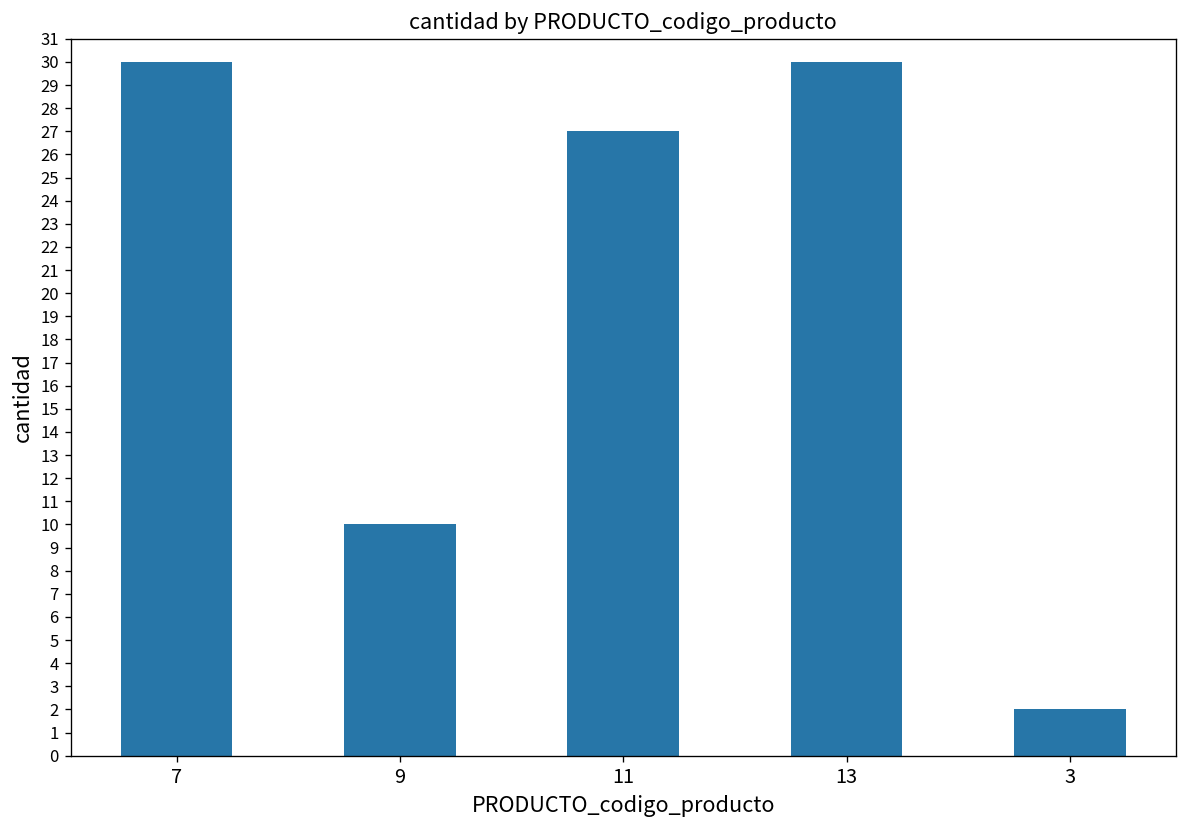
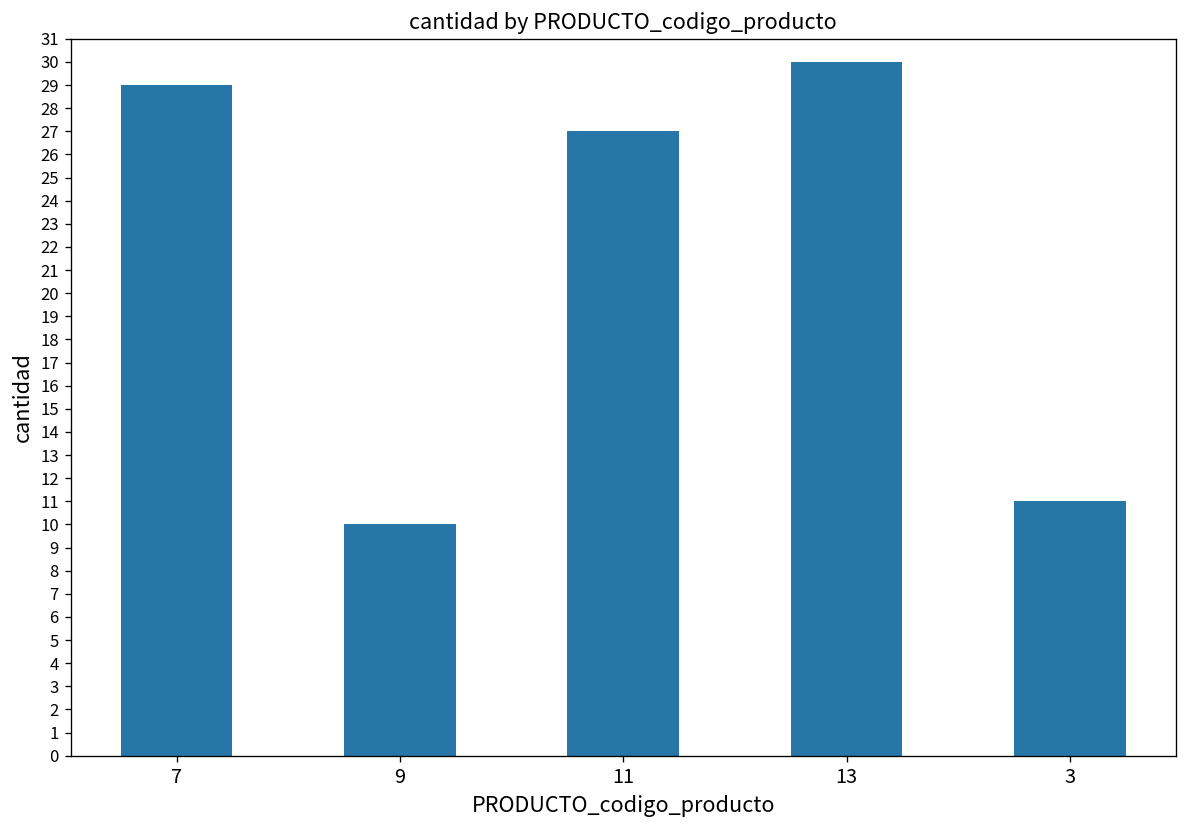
7: 30 -> 29
3: 2 -> 11
